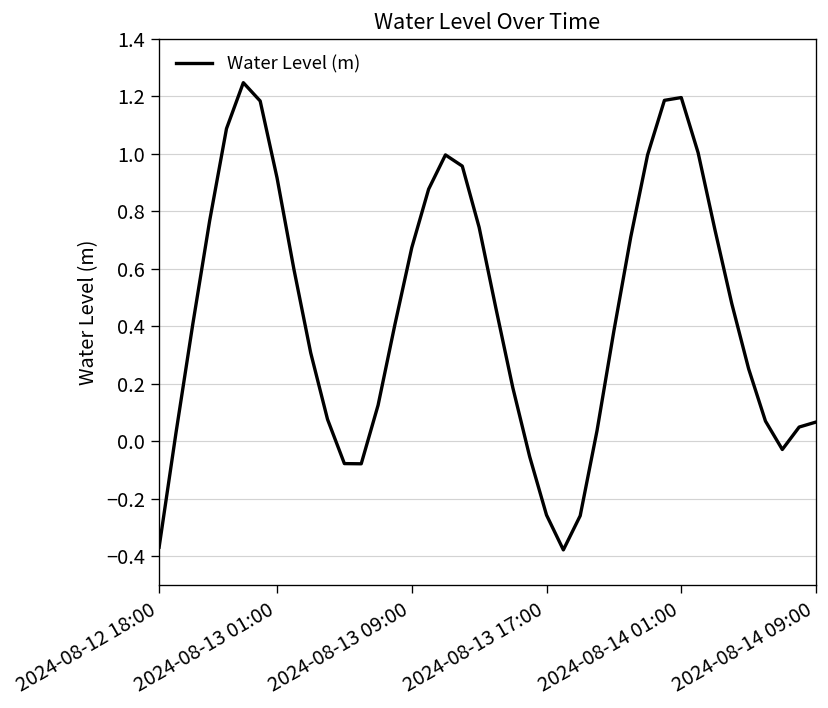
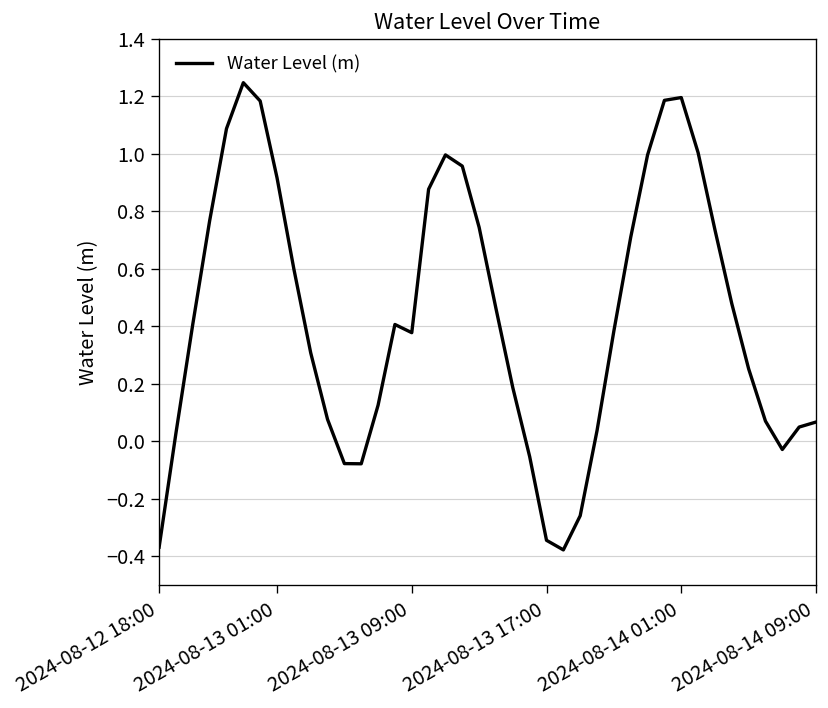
2024-08-13 09:00: 0.67 -> 0.38
2024-08-13 17:00: -0.26 -> -0.34
